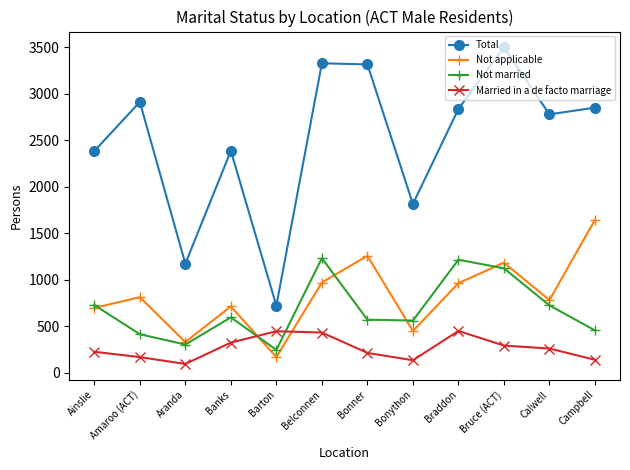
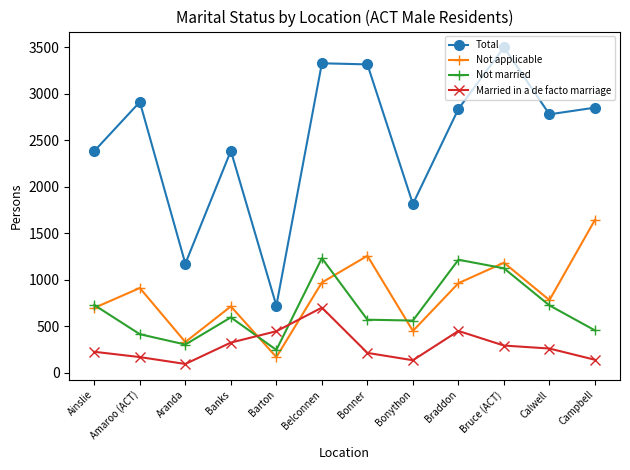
Not applicable, Amaroo (ACT): 800 -> 900
Married in a de facto marriage, Belconnen: 400 -> 700
